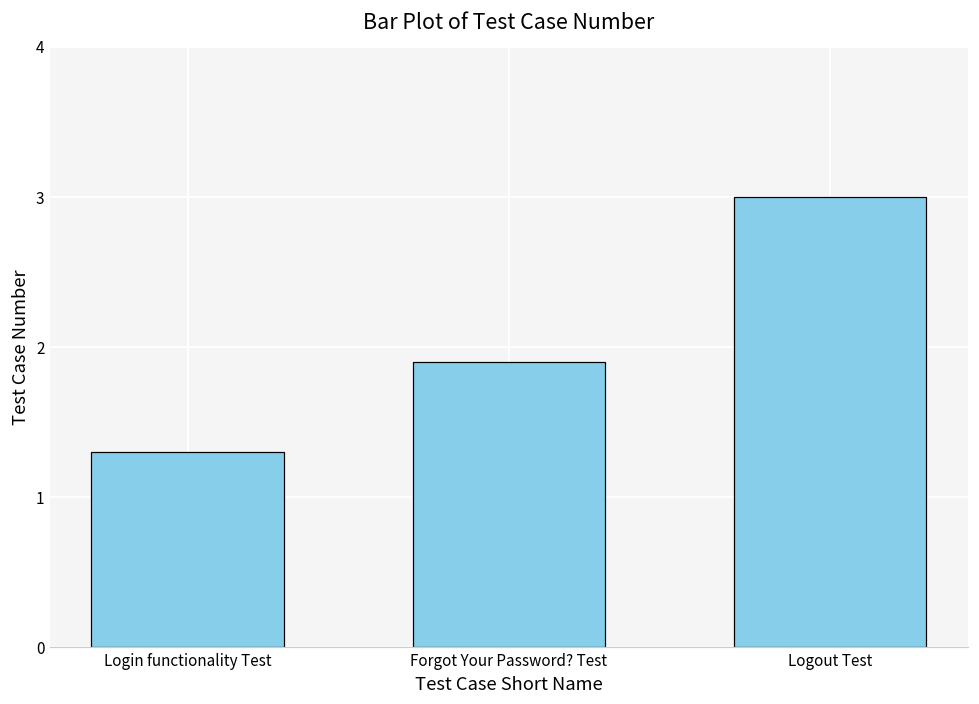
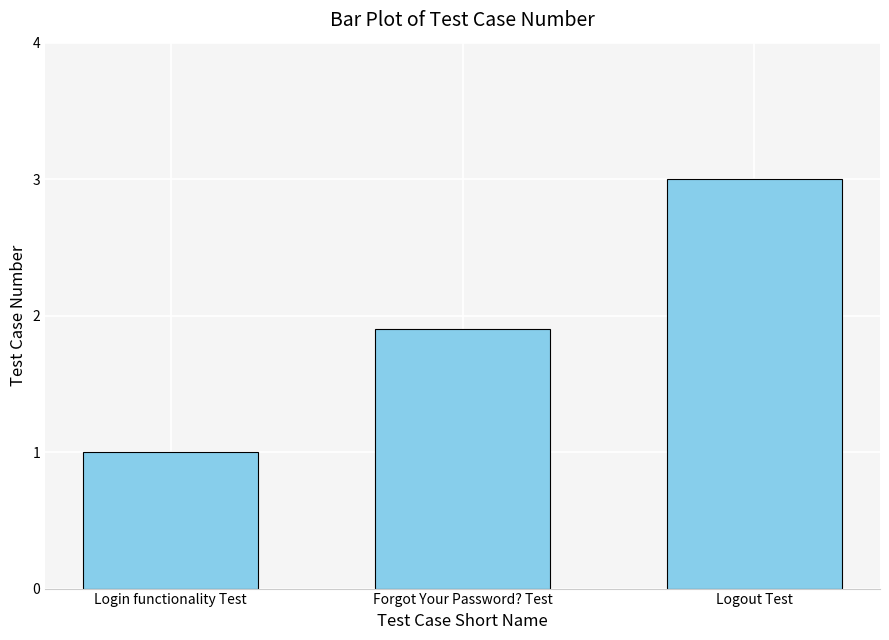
Login functionality Test: 1.3 -> 1.0
